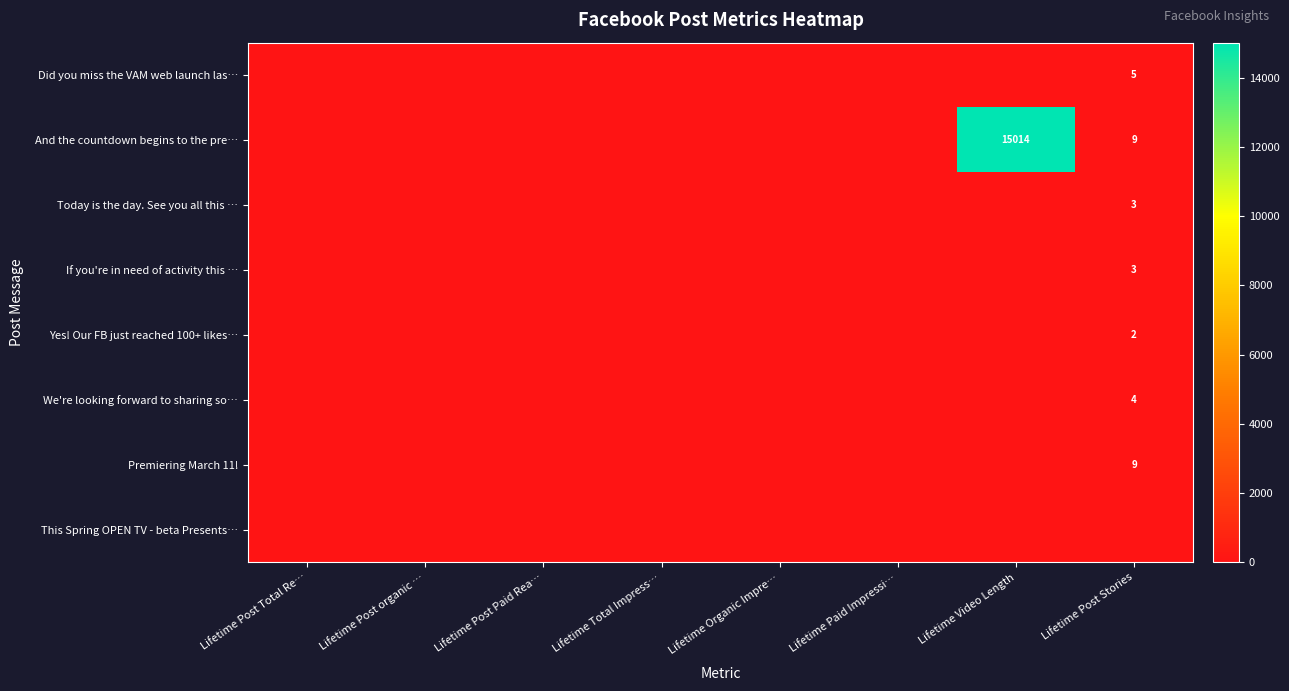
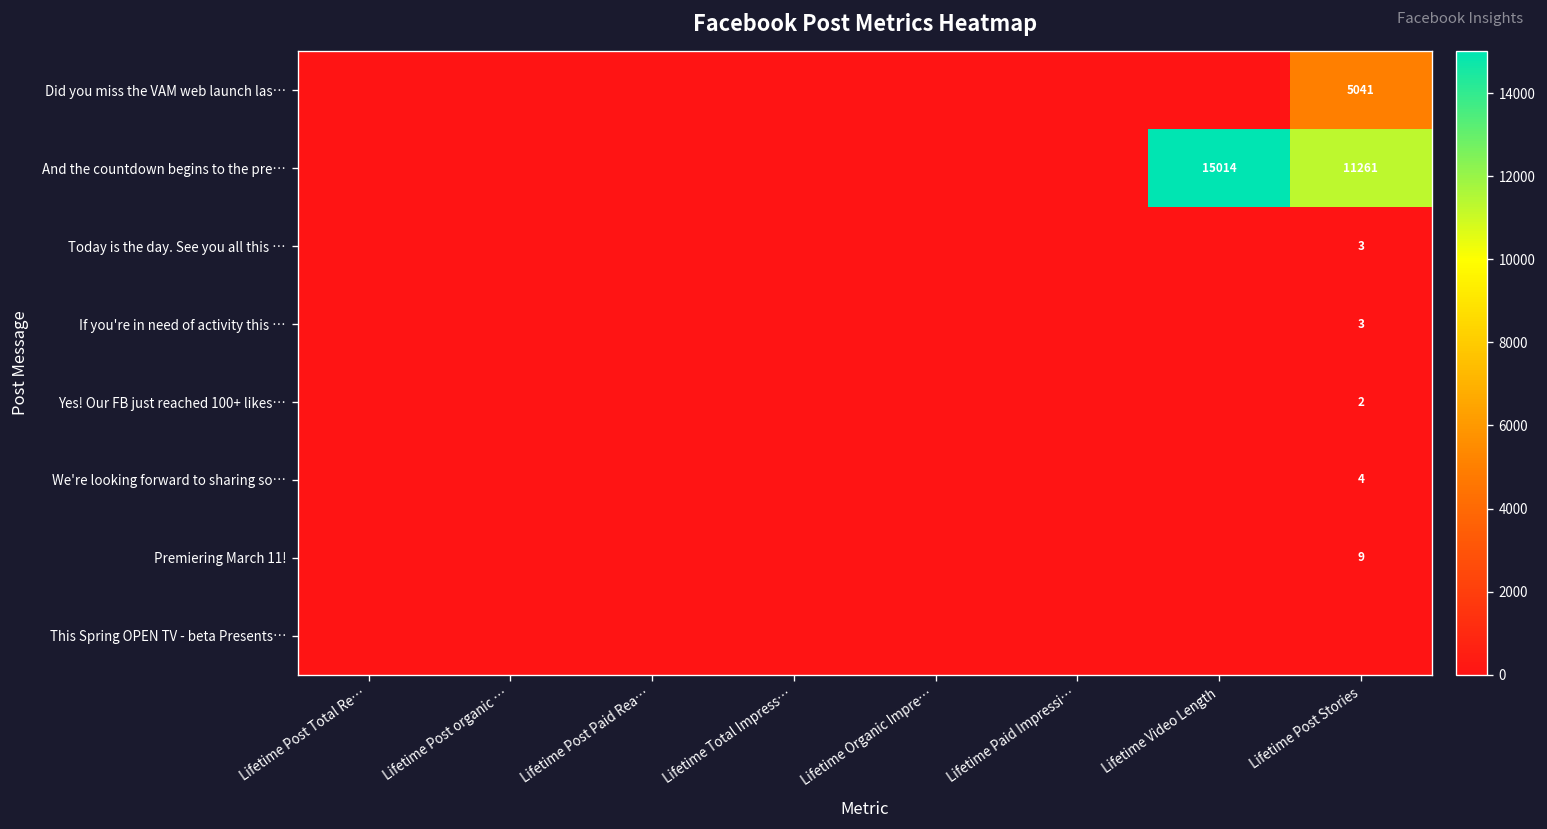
Did you miss the VAM web launch las…, Lifetime Post Stories: 5 -> 5041
And the countdown begins to the pre…, Lifetime Post Stories: 9 -> 11261
